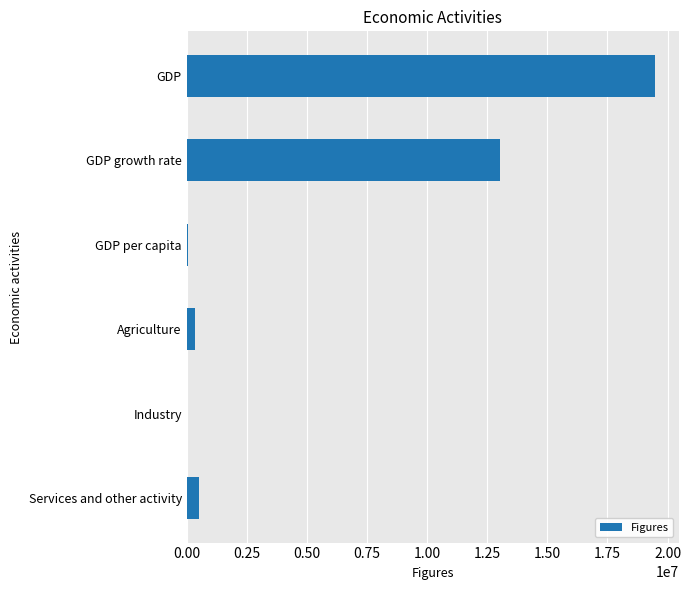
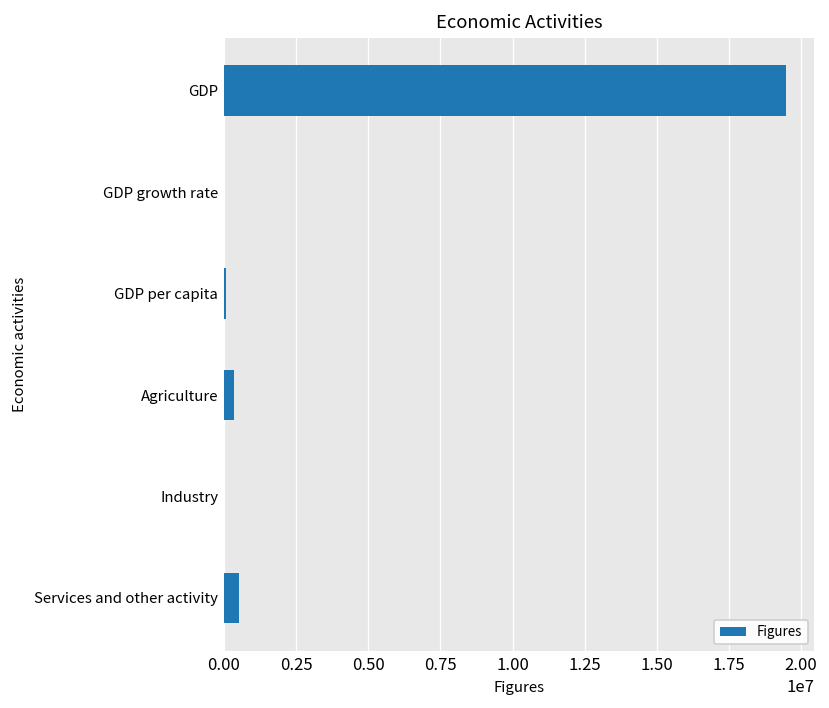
GDP growth rate: 13000000 -> 0
